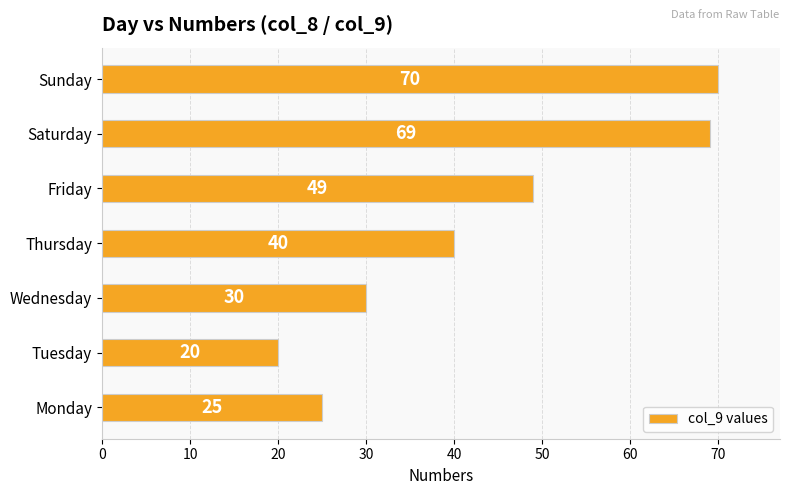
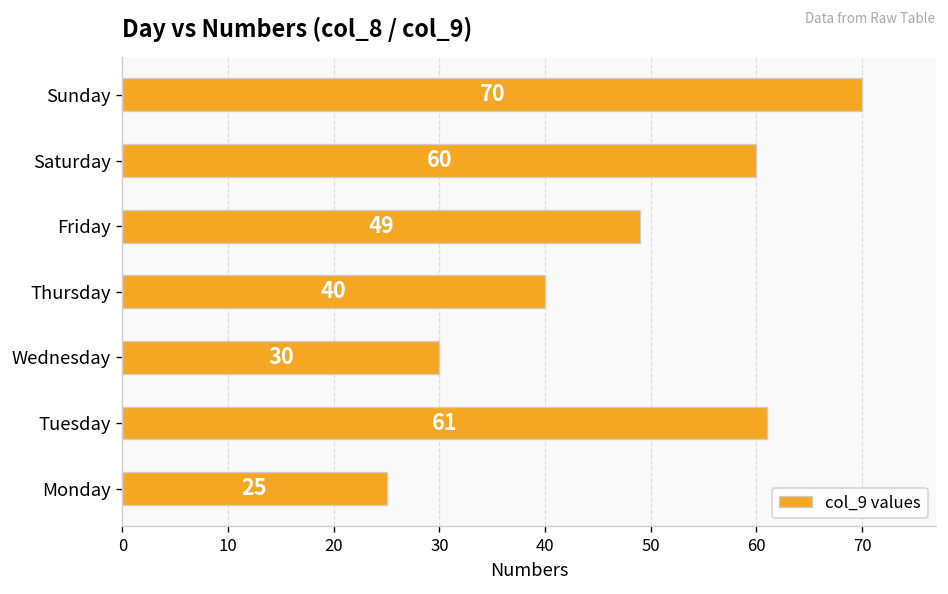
Saturday: 69 -> 60
Tuesday: 20 -> 61
